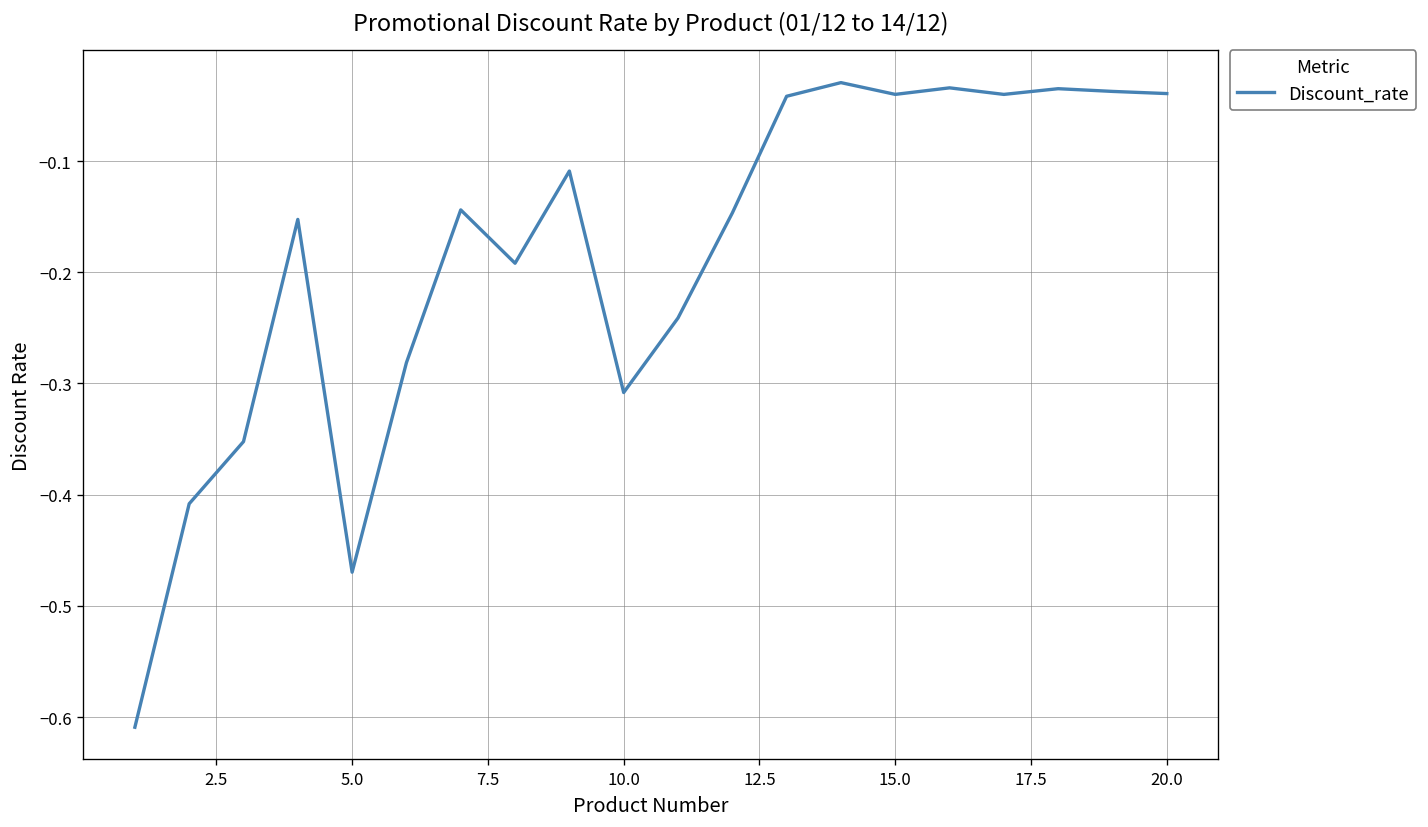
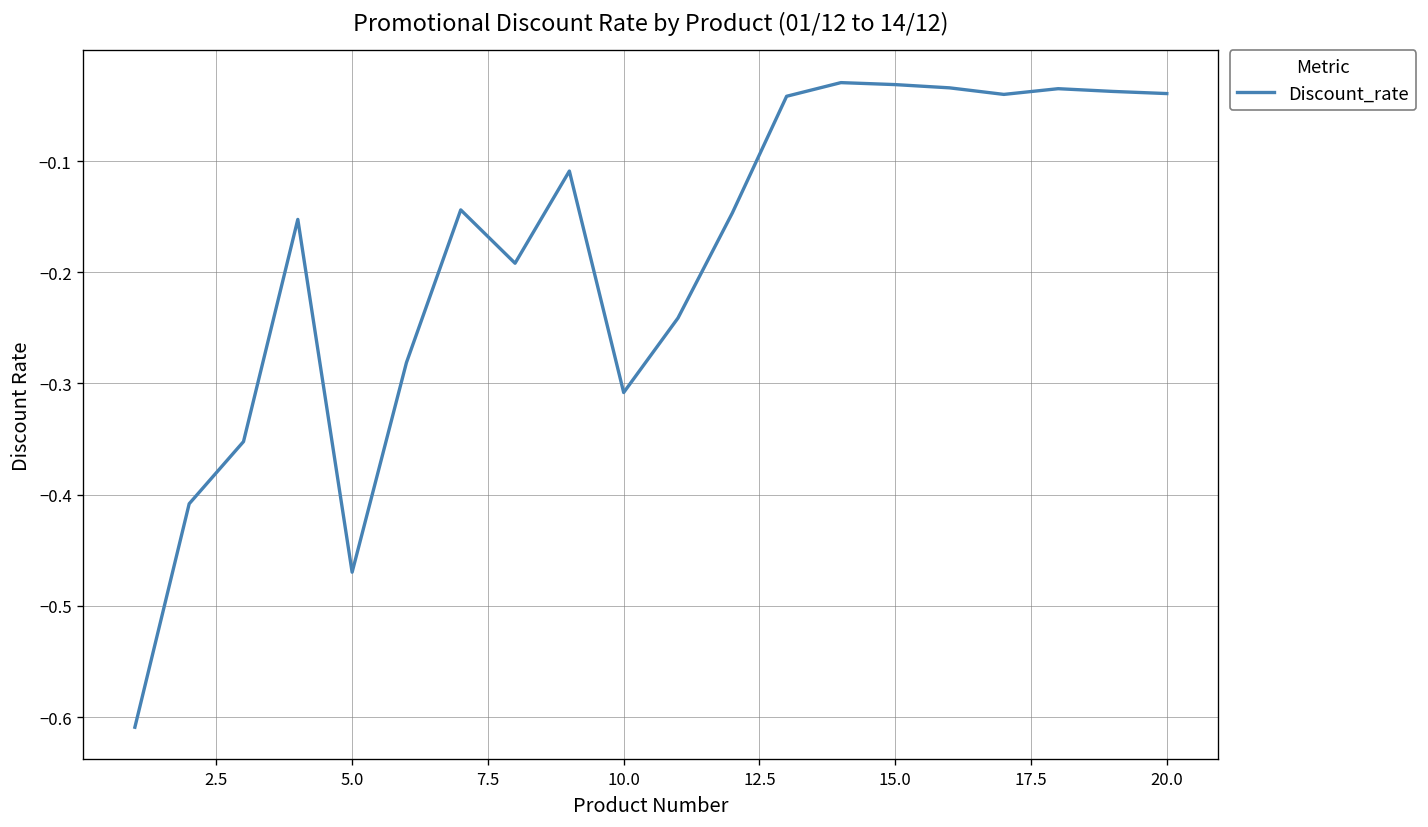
15.0: -0.04 -> -0.03
